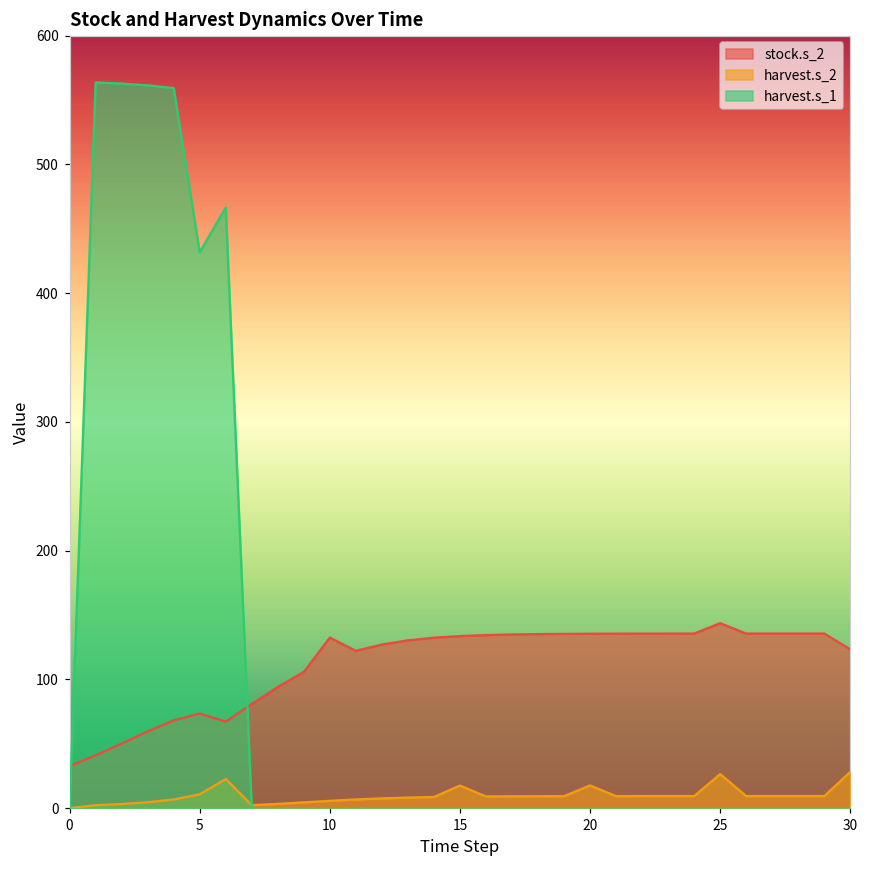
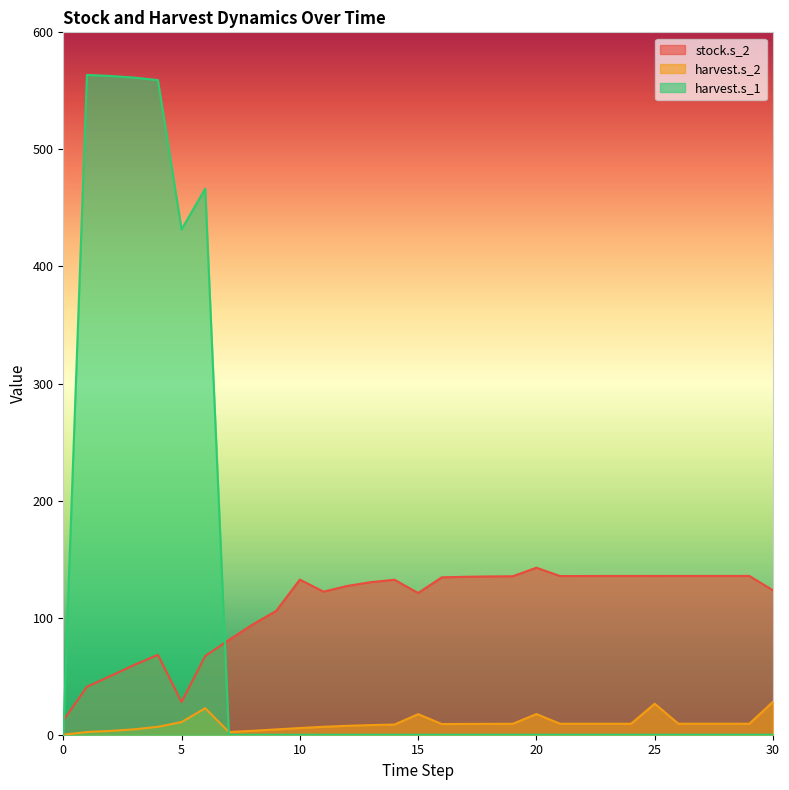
stock.s_2, 0: 33 -> 12
stock.s_2, 5: 73 -> 28
stock.s_2, 15: 134 -> 121
stock.s_2, 20: 135 -> 143
stock.s_2, 25: 144 -> 136
